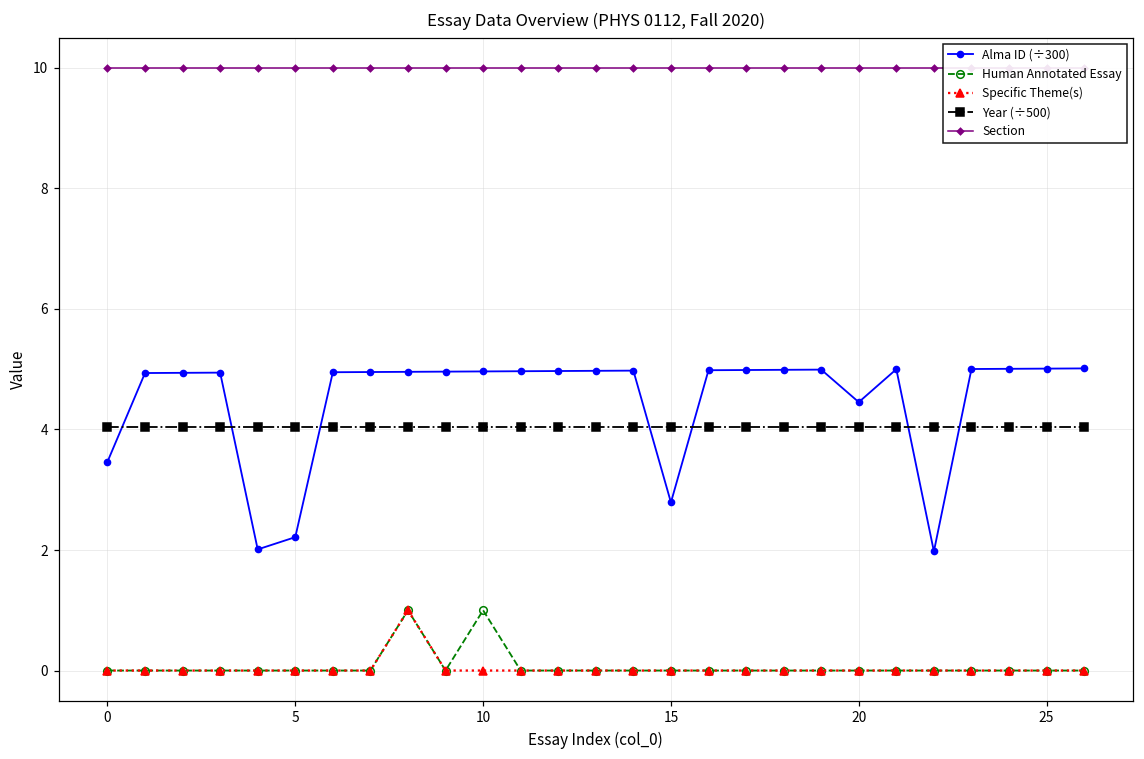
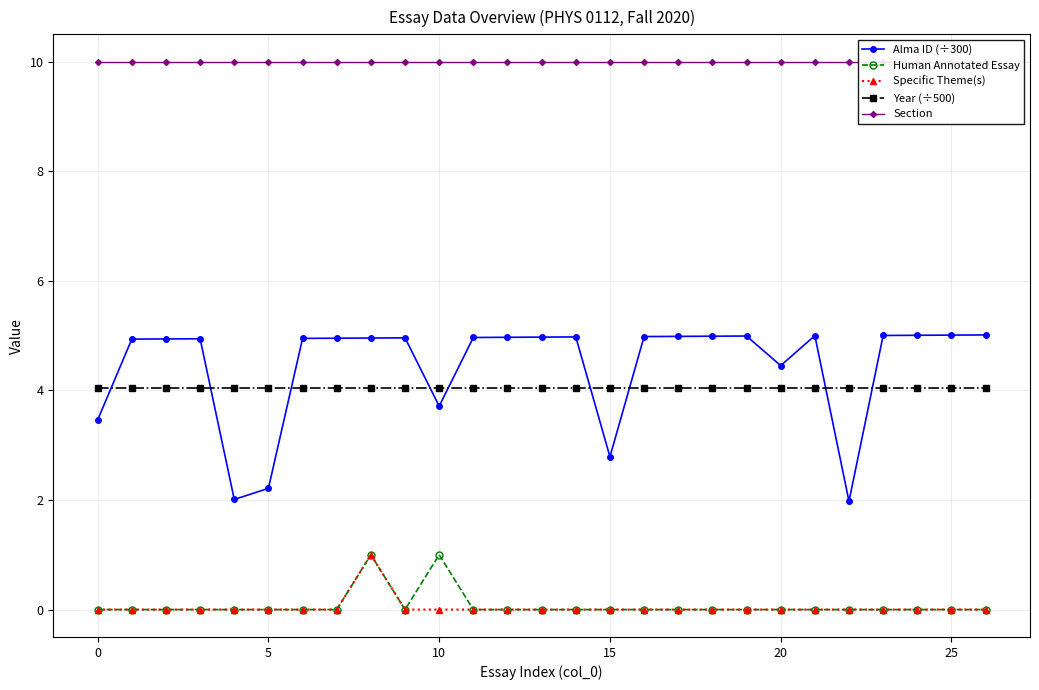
Alma ID (÷300), 10: 5.0 -> 3.7
